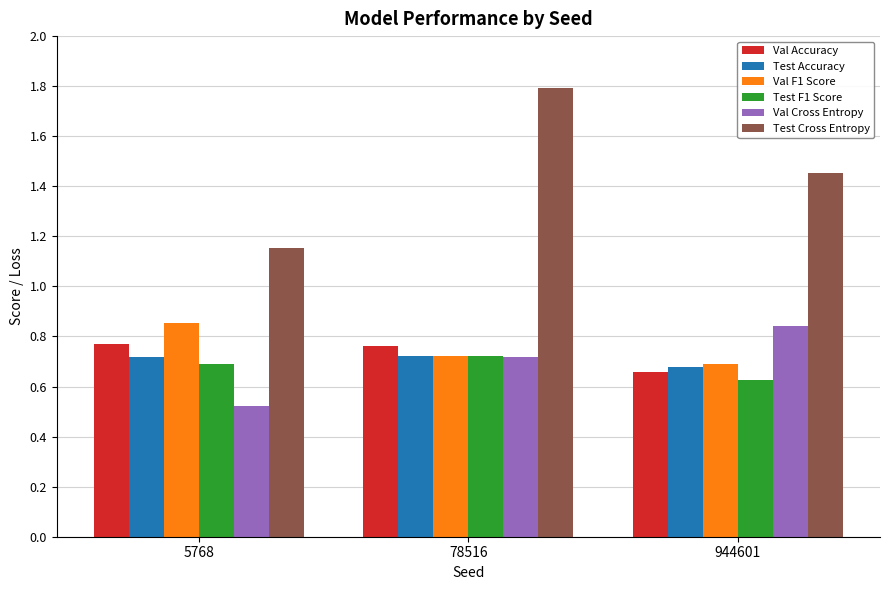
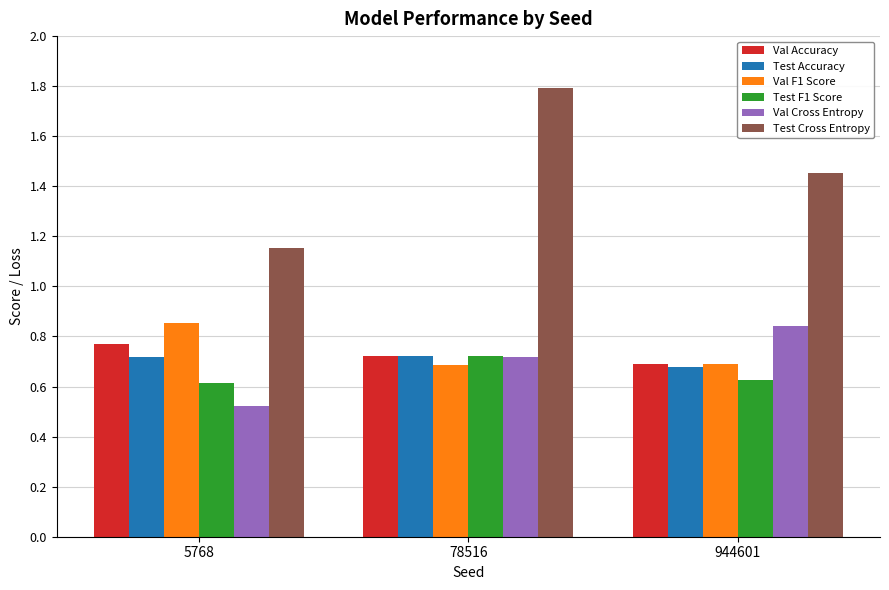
Test F1 Score, 5768: 0.69 -> 0.61
Val Accuracy, 78516: 0.76 -> 0.72
Val F1 Score, 78516: 0.72 -> 0.69
Val Accuracy, 944601: 0.66 -> 0.69
